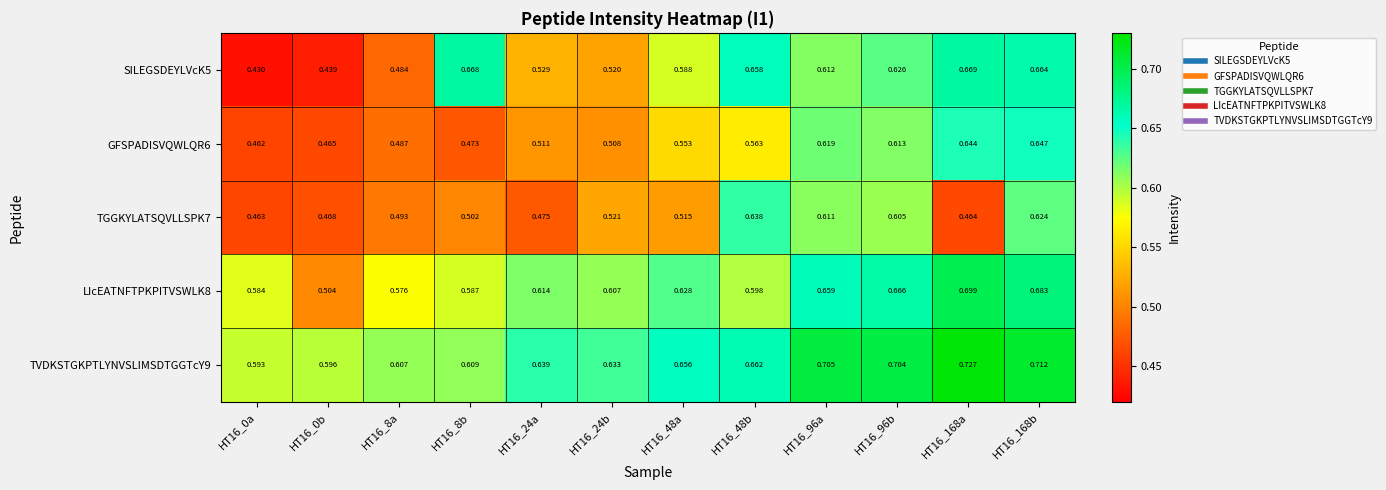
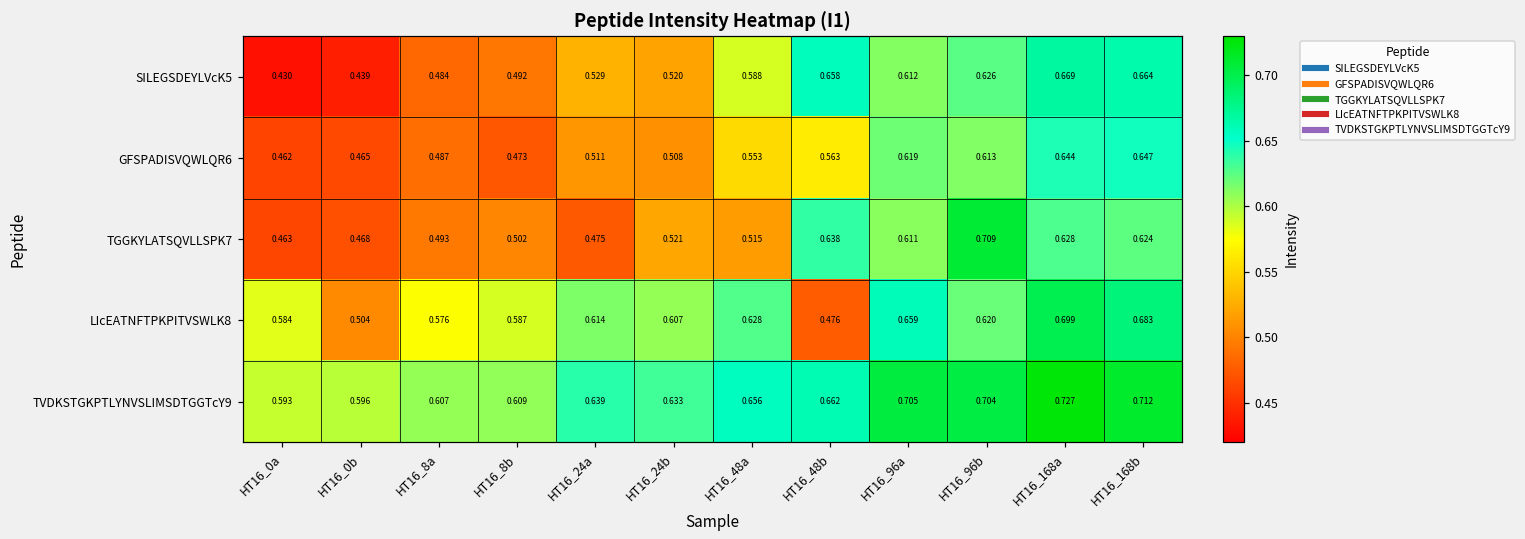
SILEGSDEYLVcK5, HT16_8b: 0.668 -> 0.492
TGGKYLATSQVLLSPK7, HT16_96b: 0.605 -> 0.709
TGGKYLATSQVLLSPK7, HT16_168a: 0.464 -> 0.628
LIcEATNFTPKPITVSWLK8, HT16_48b: 0.598 -> 0.476
LIcEATNFTPKPITVSWLK8, HT16_96b: 0.666 -> 0.620
